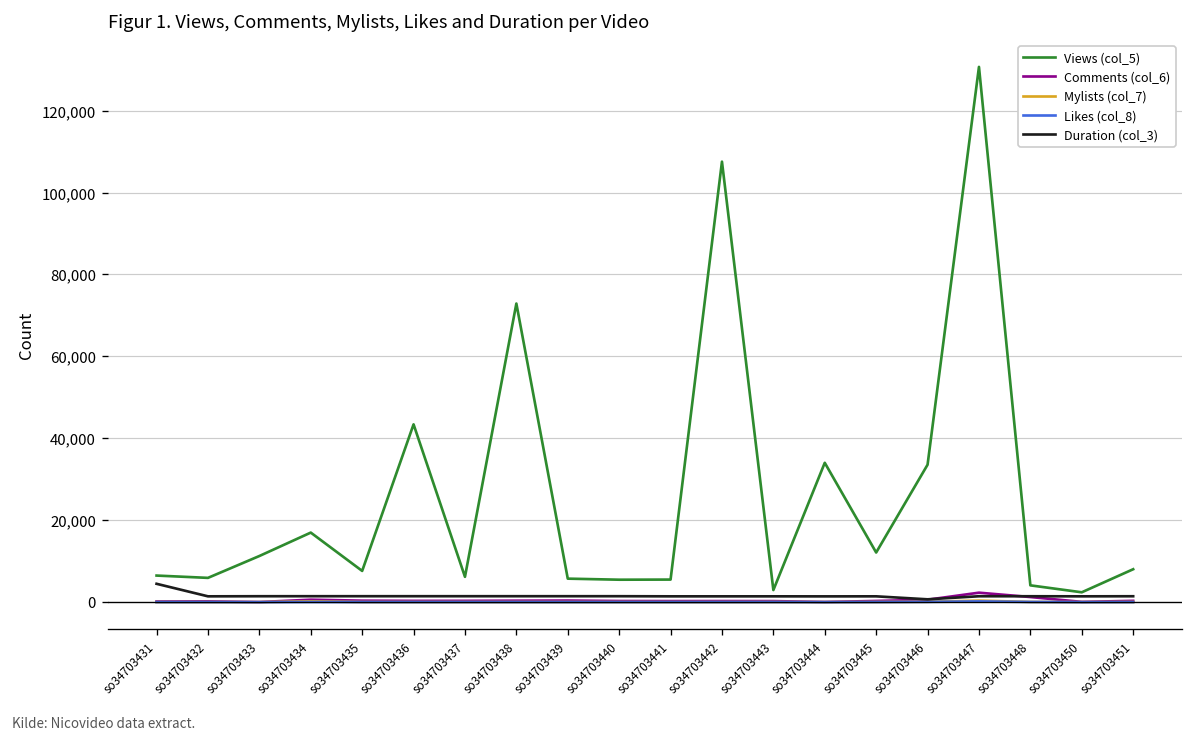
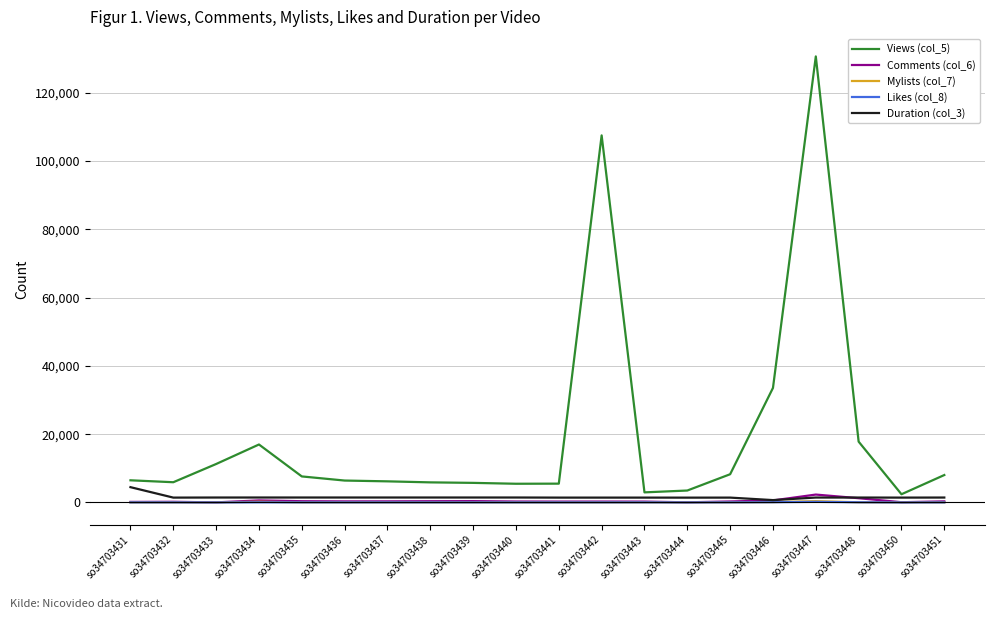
Views (col_5), so34703436: 43,000 -> 6,000
Views (col_5), so34703438: 73,000 -> 6,000
Views (col_5), so34703444: 34,000 -> 3,000
Views (col_5), so34703445: 12,000 -> 8,000
Views (col_5), so34703448: 4,000 -> 18,000
